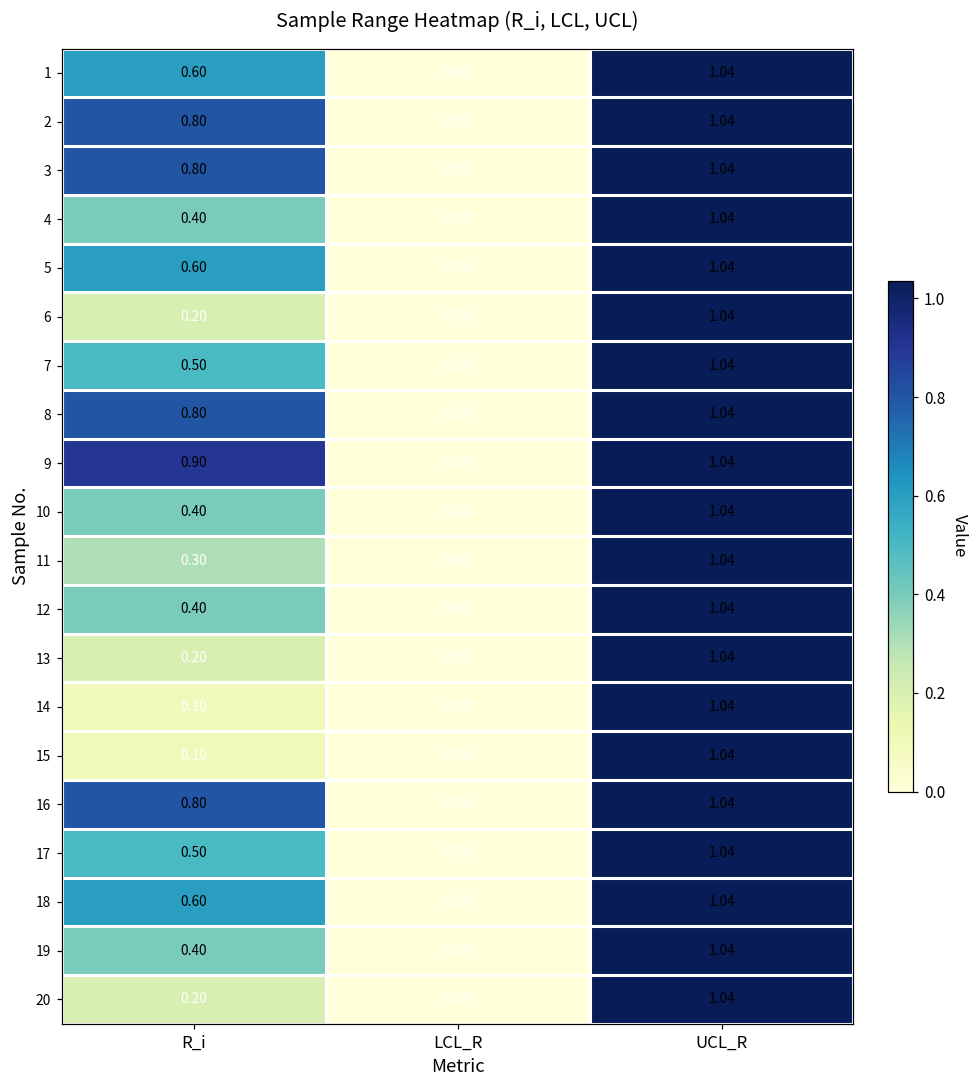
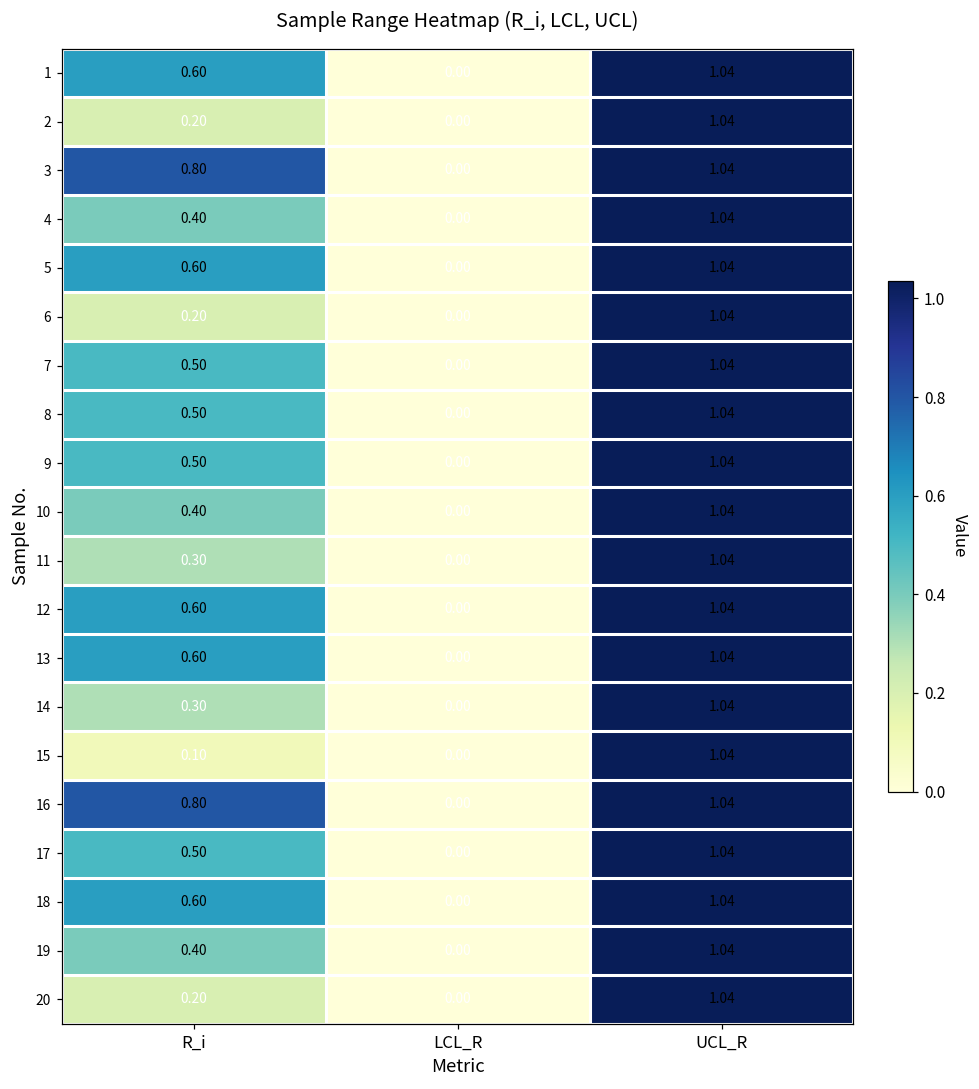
2, R_i: 0.80 -> 0.20
8, R_i: 0.80 -> 0.50
9, R_i: 0.90 -> 0.50
12, R_i: 0.40 -> 0.60
13, R_i: 0.20 -> 0.60
14, R_i: 0.10 -> 0.30
